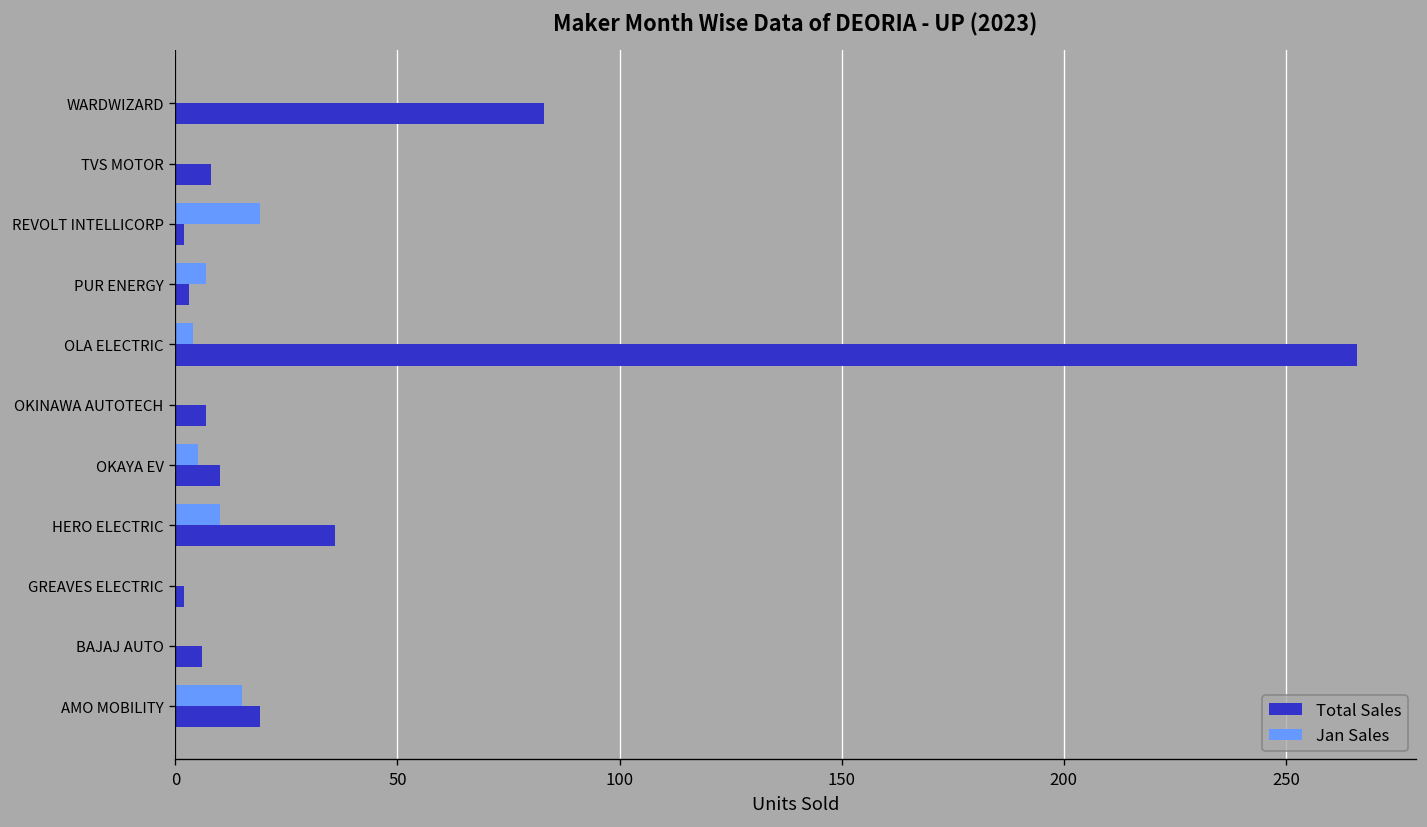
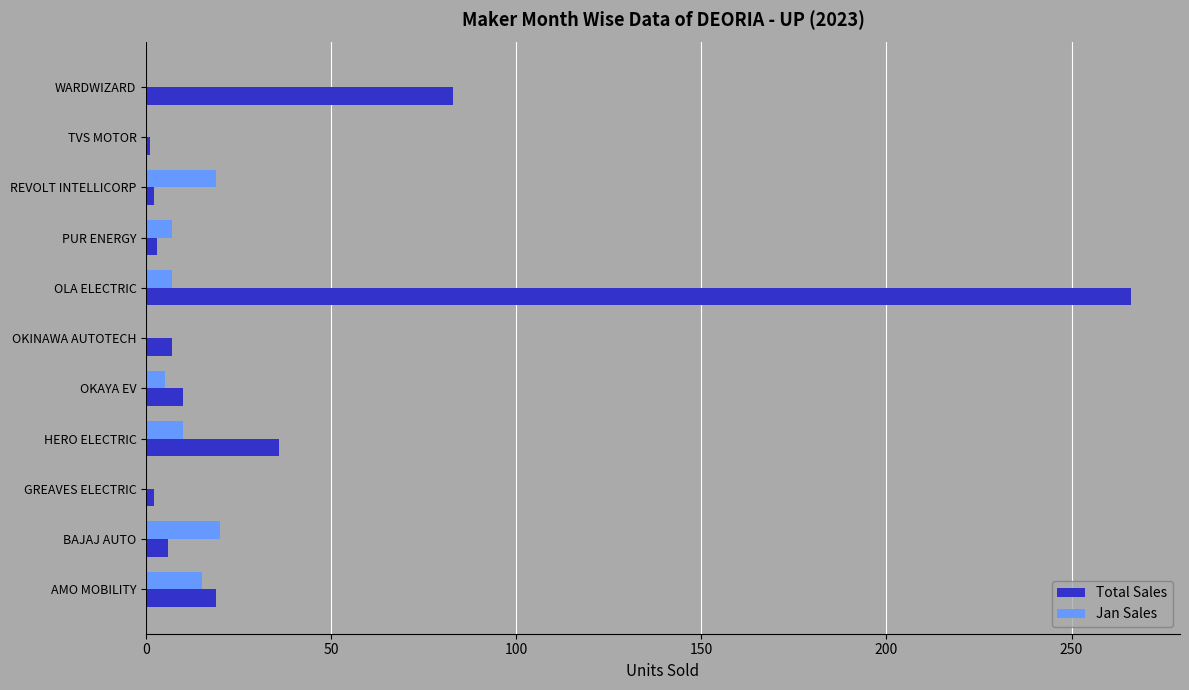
Total Sales, TVS MOTOR: 8 -> 1
Jan Sales, OLA ELECTRIC: 4 -> 7
Jan Sales, BAJAJ AUTO: 0 -> 20
